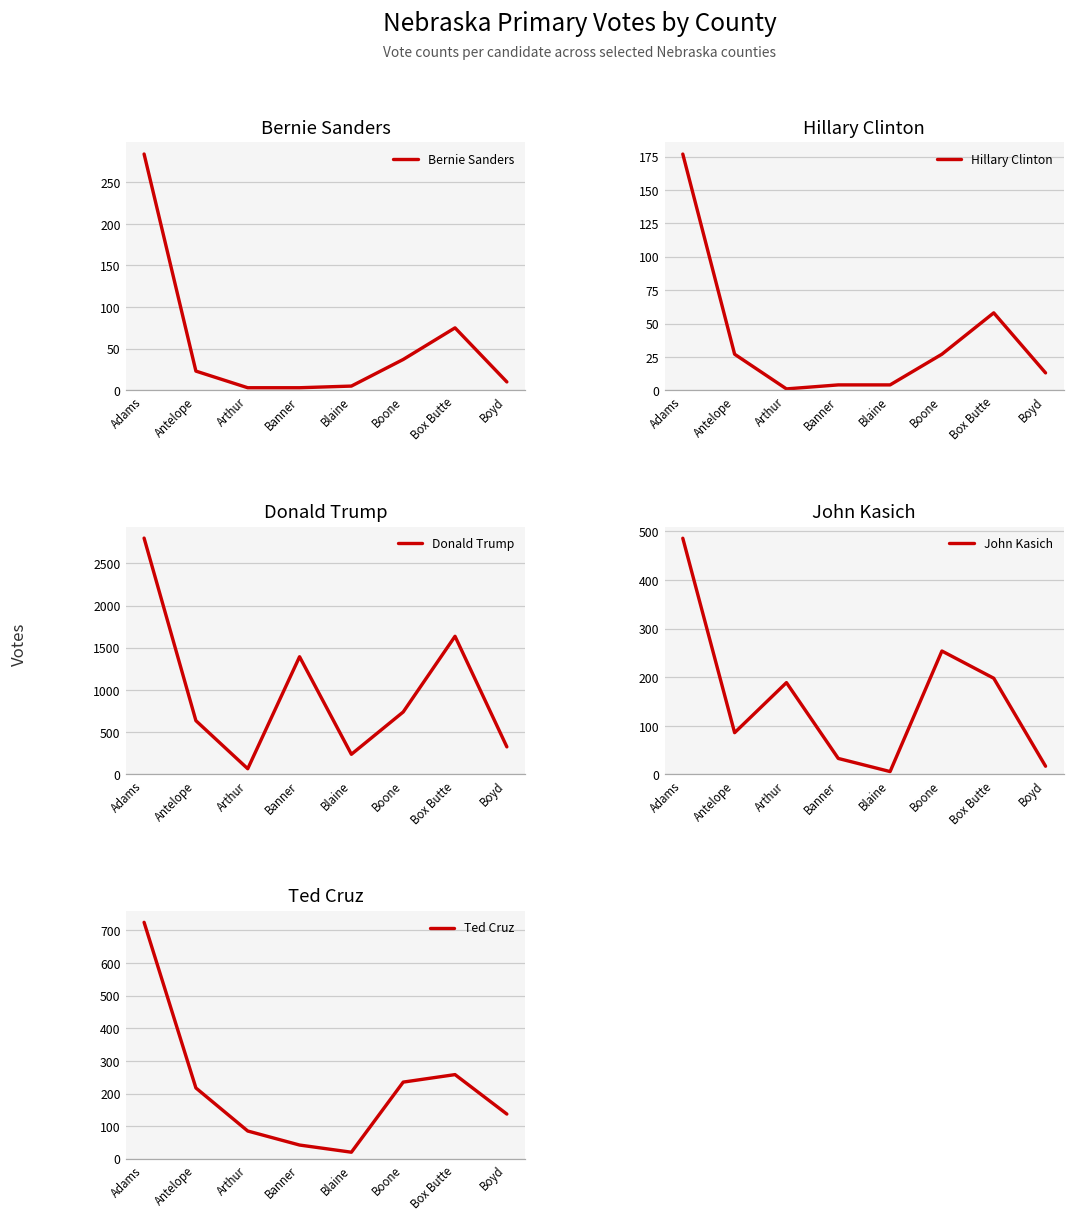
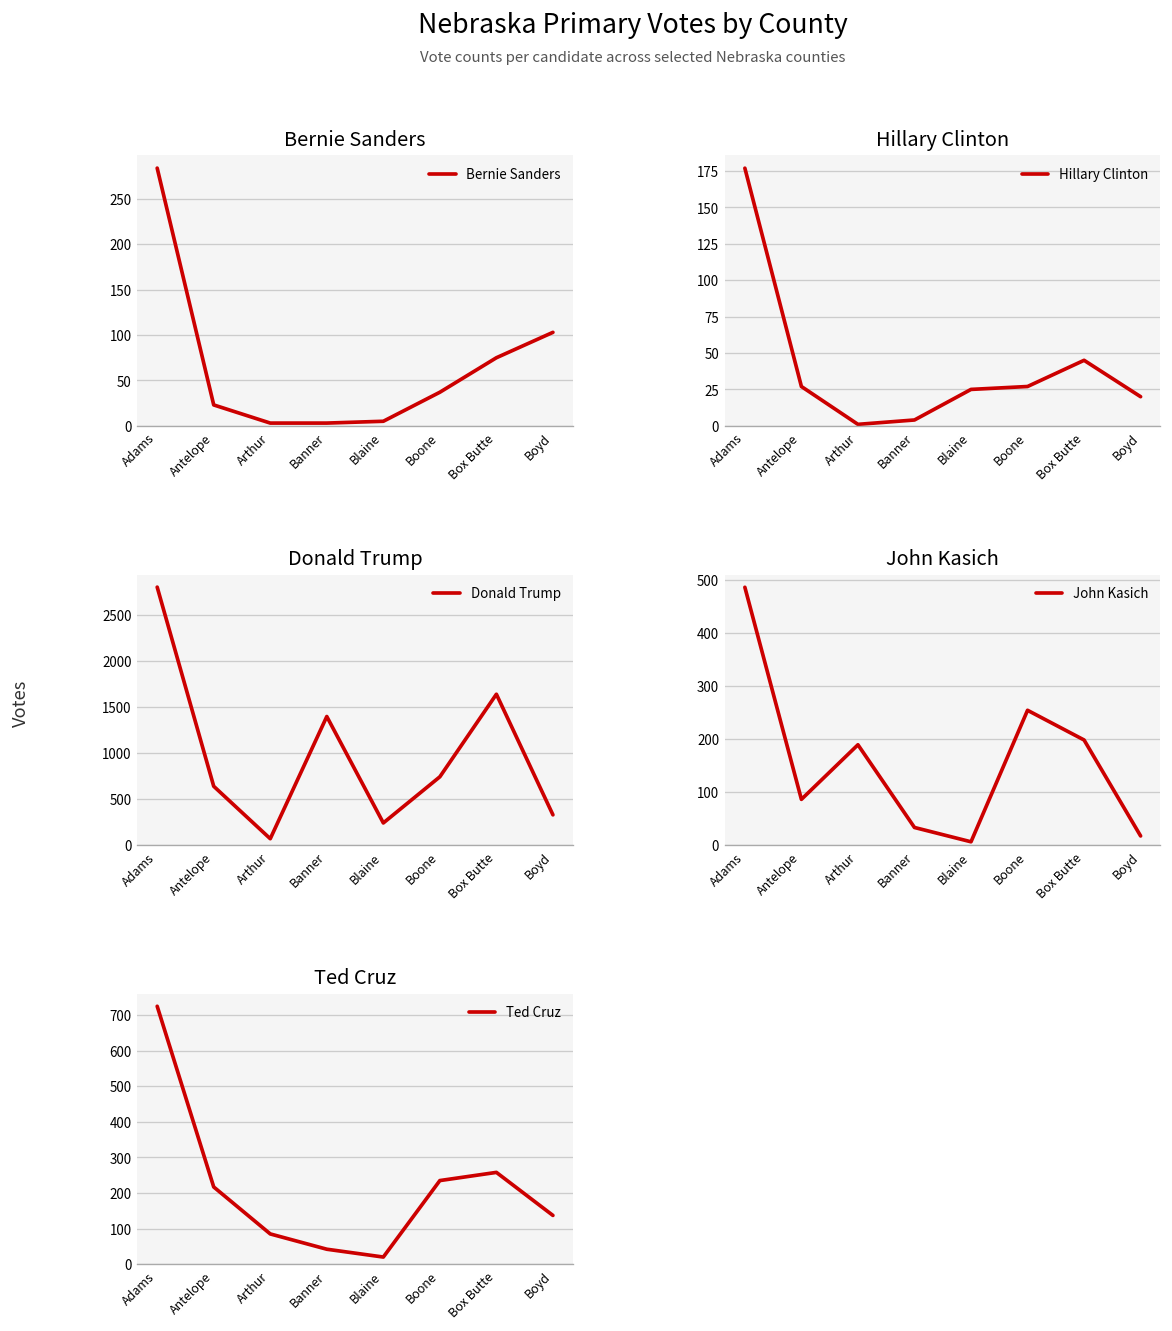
Bernie Sanders, Boyd: 10 -> 100
Hillary Clinton, Blaine: 4 -> 25
Hillary Clinton, Box Butte: 58 -> 45
Hillary Clinton, Boyd: 13 -> 20
